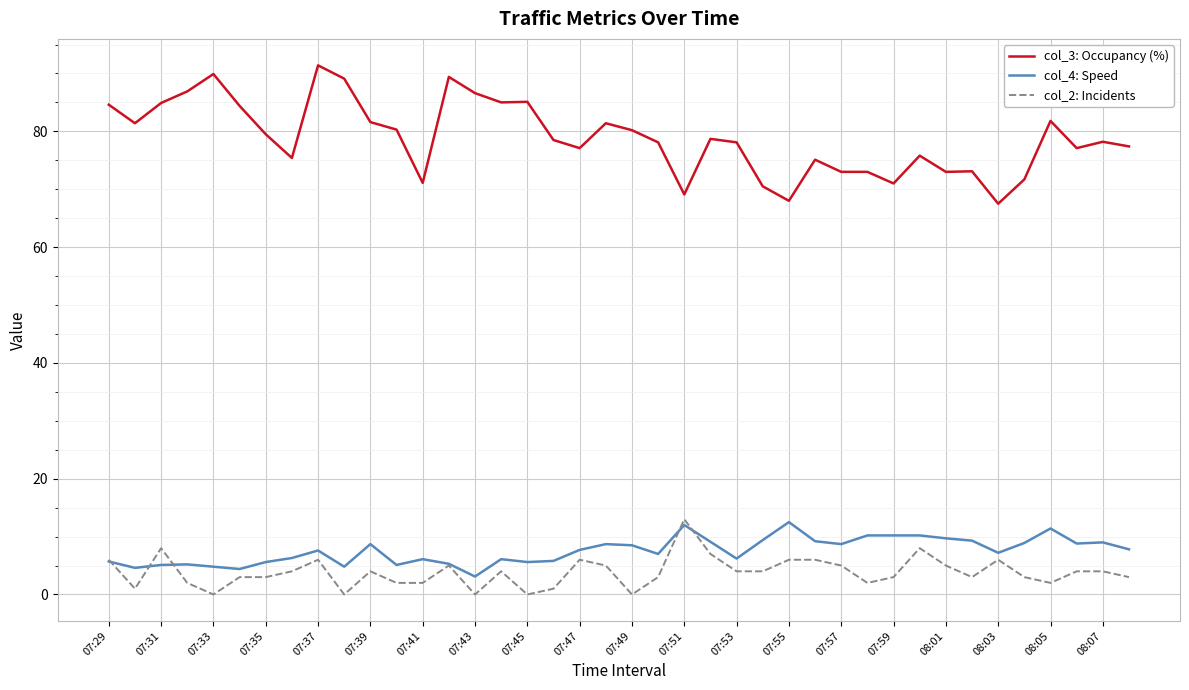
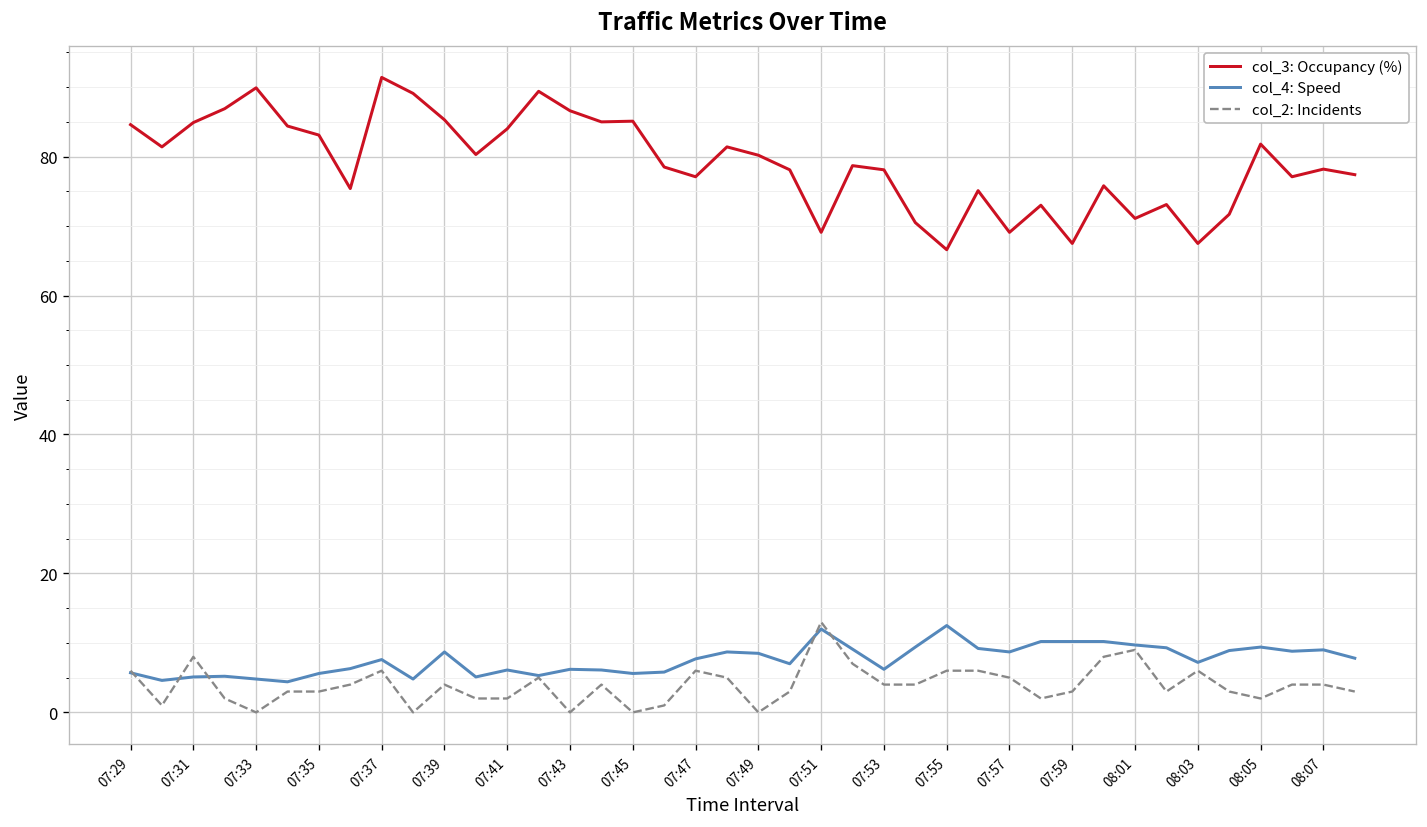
col_3: Occupancy (%), 07:35: 80 -> 83
col_3: Occupancy (%), 07:39: 82 -> 85
col_3: Occupancy (%), 07:41: 71 -> 84
col_4: Speed, 07:43: 3 -> 6
col_3: Occupancy (%), 07:55: 68 -> 67
col_3: Occupancy (%), 07:57: 73 -> 69
col_3: Occupancy (%), 07:59: 71 -> 68
col_3: Occupancy (%), 08:01: 73 -> 71
col_2: Incidents, 08:01: 5 -> 9
col_4: Speed, 08:05: 11 -> 9
